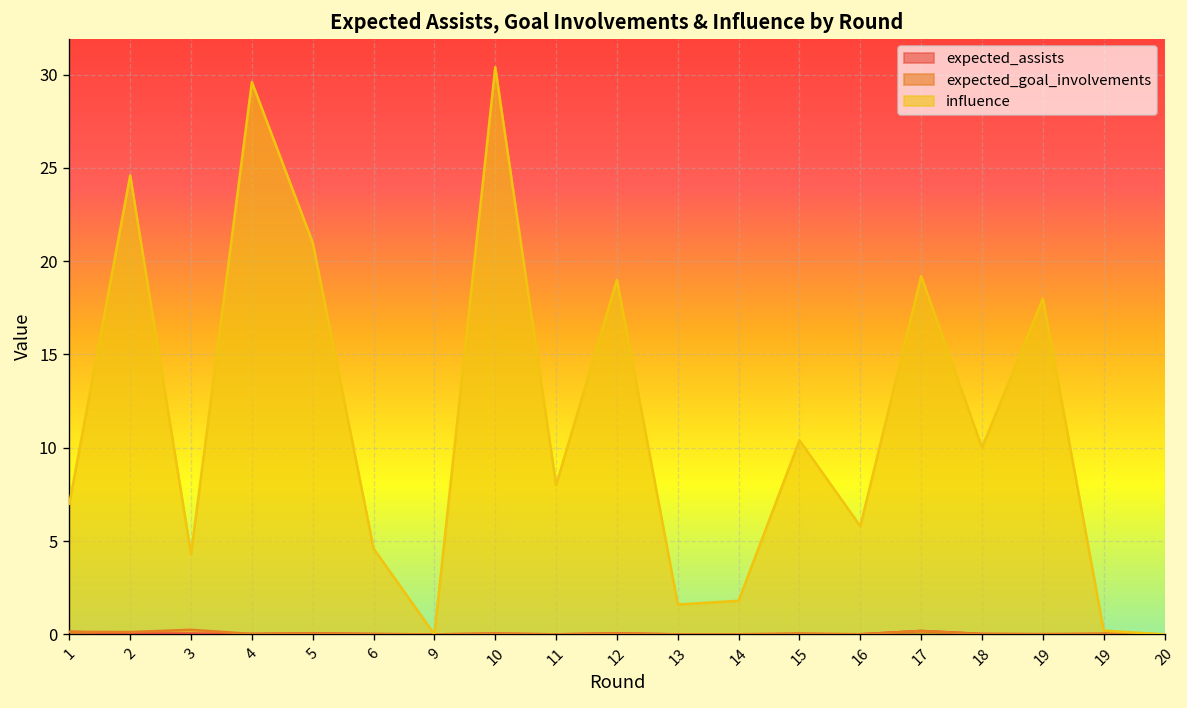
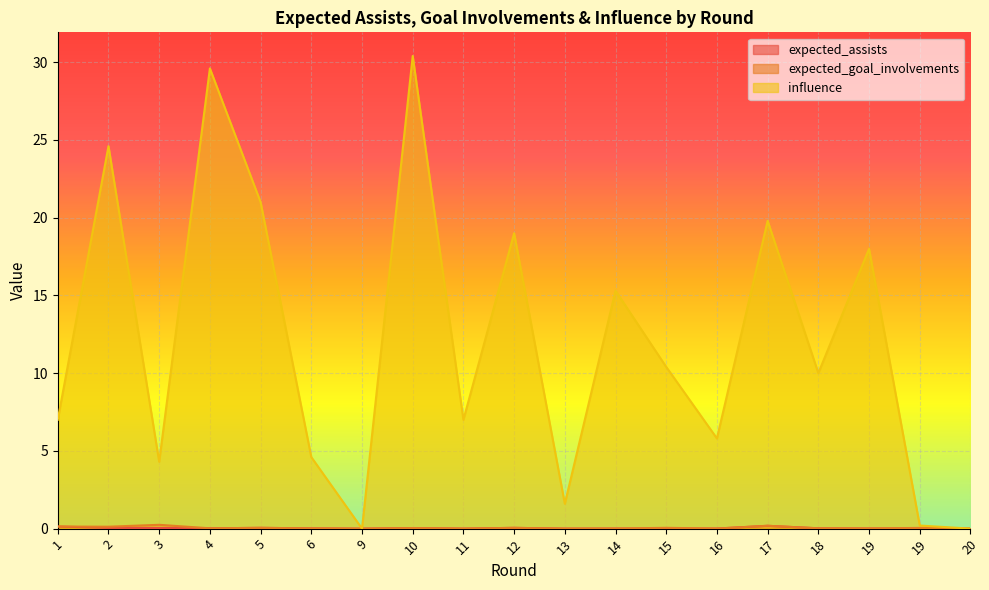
influence, 11: 8 -> 7
influence, 14: 1.8 -> 15.3
influence, 17: 19.2 -> 19.8
